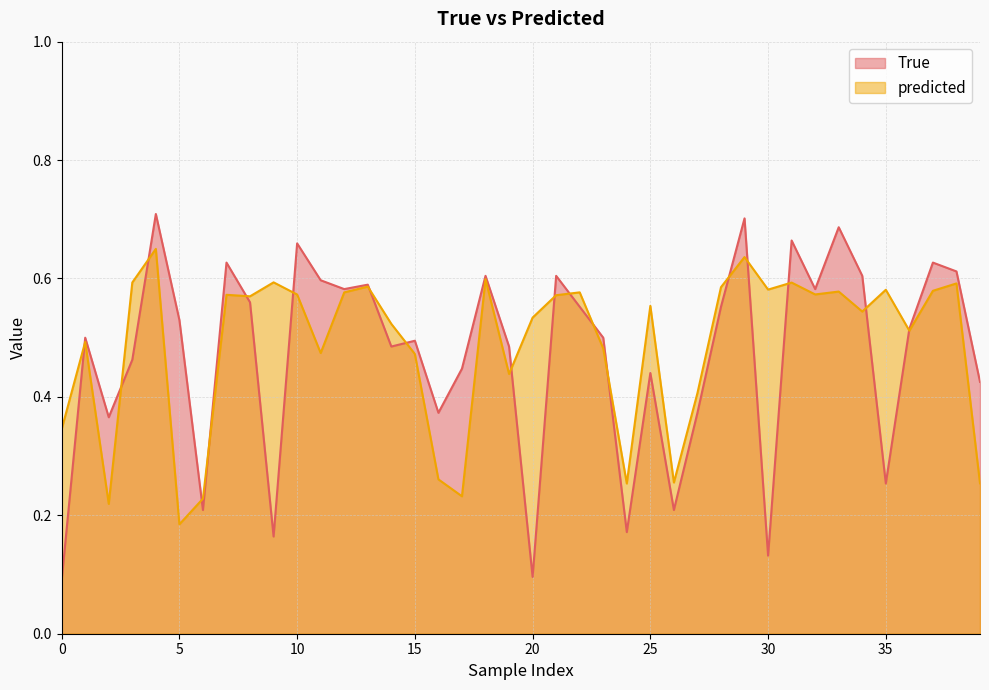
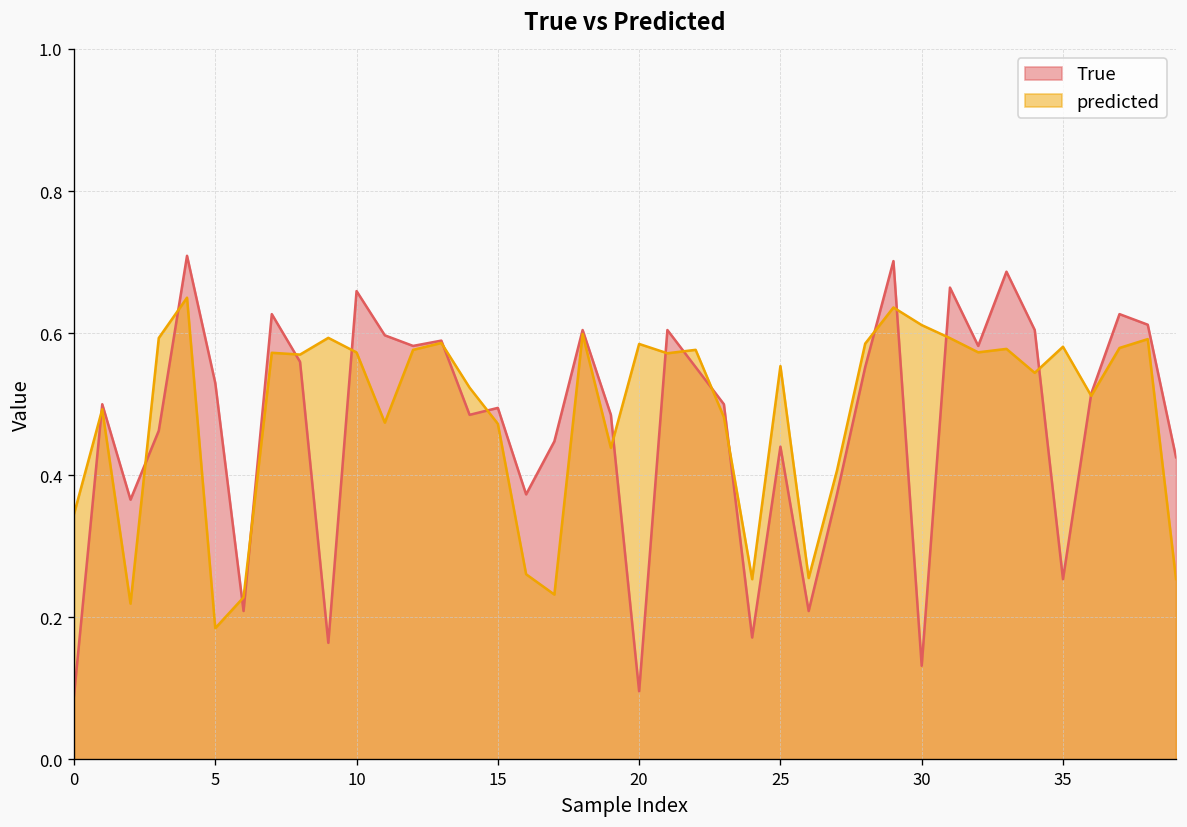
predicted, 20: 0.53 -> 0.58
predicted, 30: 0.58 -> 0.61
